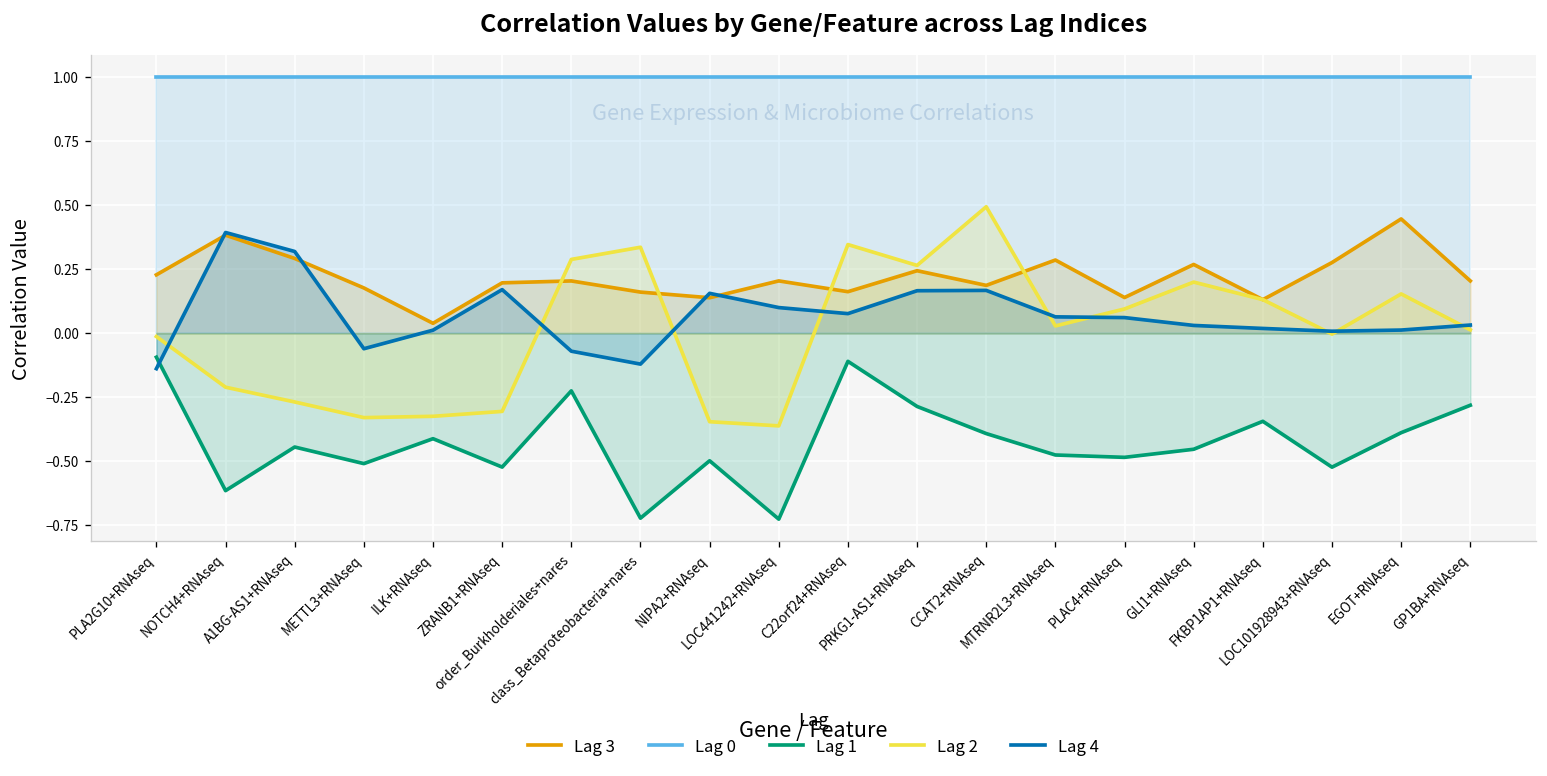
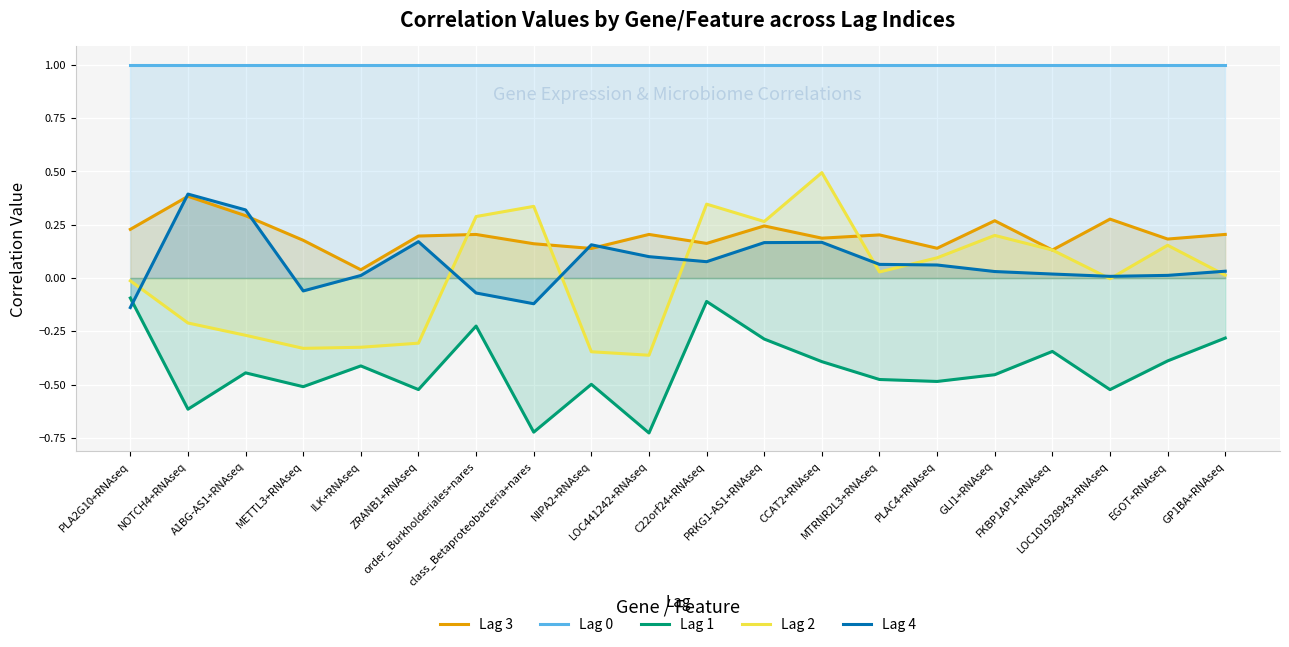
Lag 3, MTRNR2L3+RNAseq: 0.29 -> 0.20
Lag 3, EGOT+RNAseq: 0.45 -> 0.18
